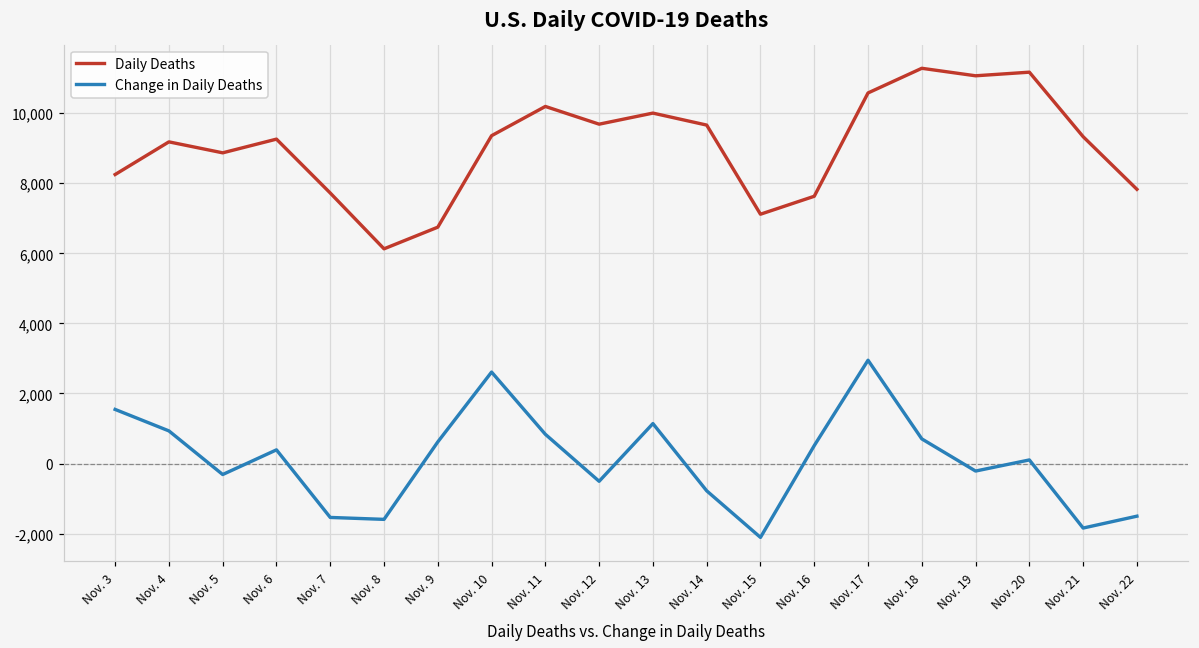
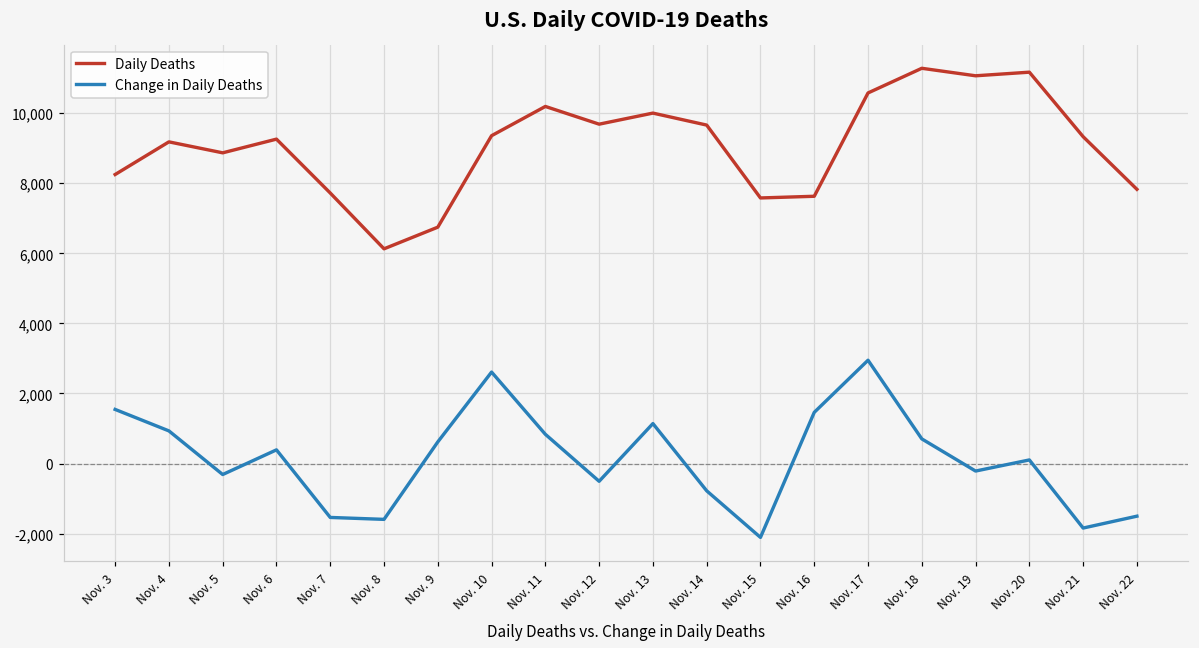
Daily Deaths, Nov. 15: 7,100 -> 7,600
Change in Daily Deaths, Nov. 16: 500 -> 1,500
